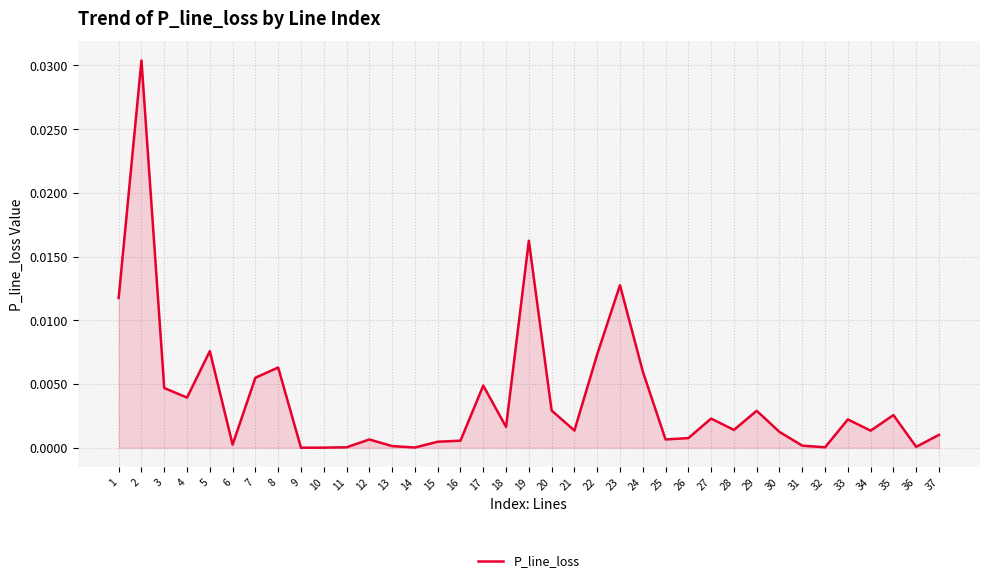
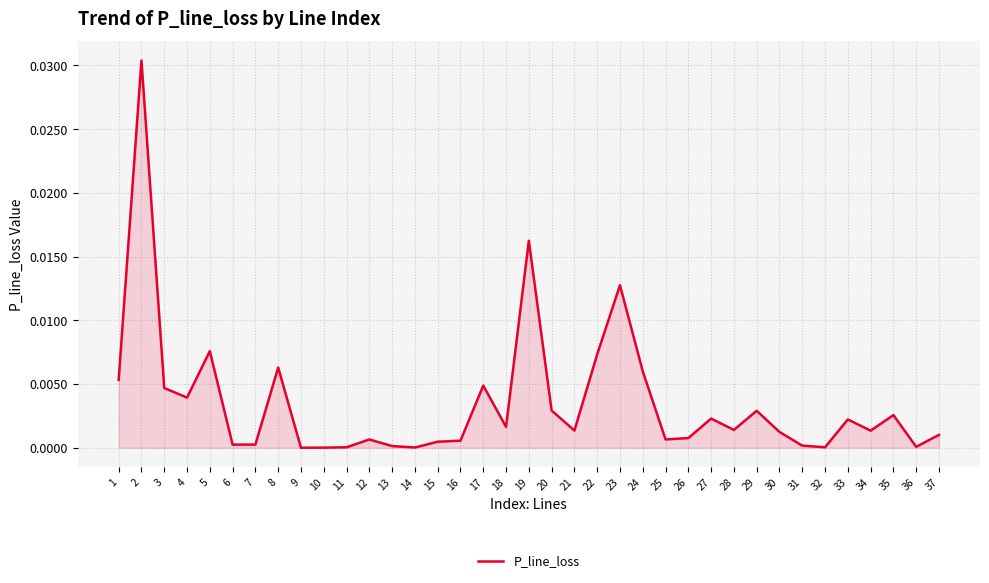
1: 0.0118 -> 0.0053
7: 0.0055 -> 0.0002
